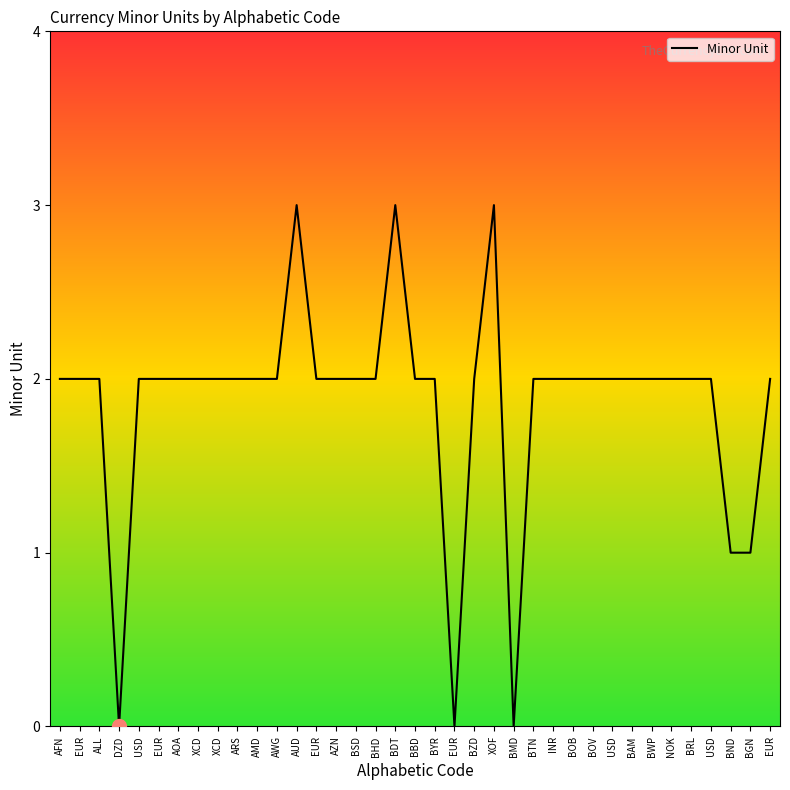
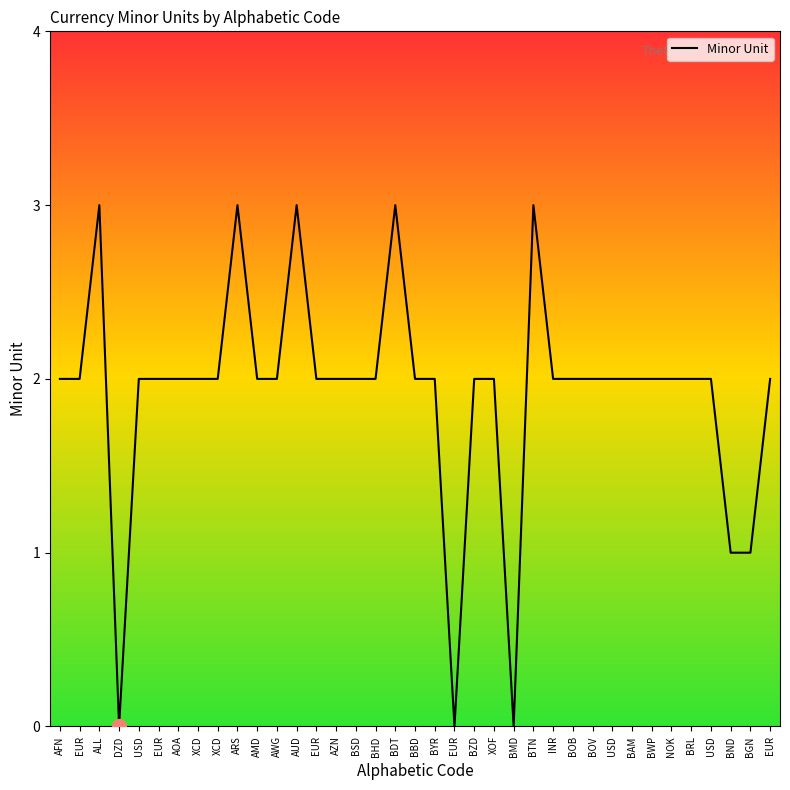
Minor Unit, ALL: 2 -> 3
Minor Unit, ARS: 2 -> 3
Minor Unit, XOF: 3 -> 2
Minor Unit, BTN: 2 -> 3
